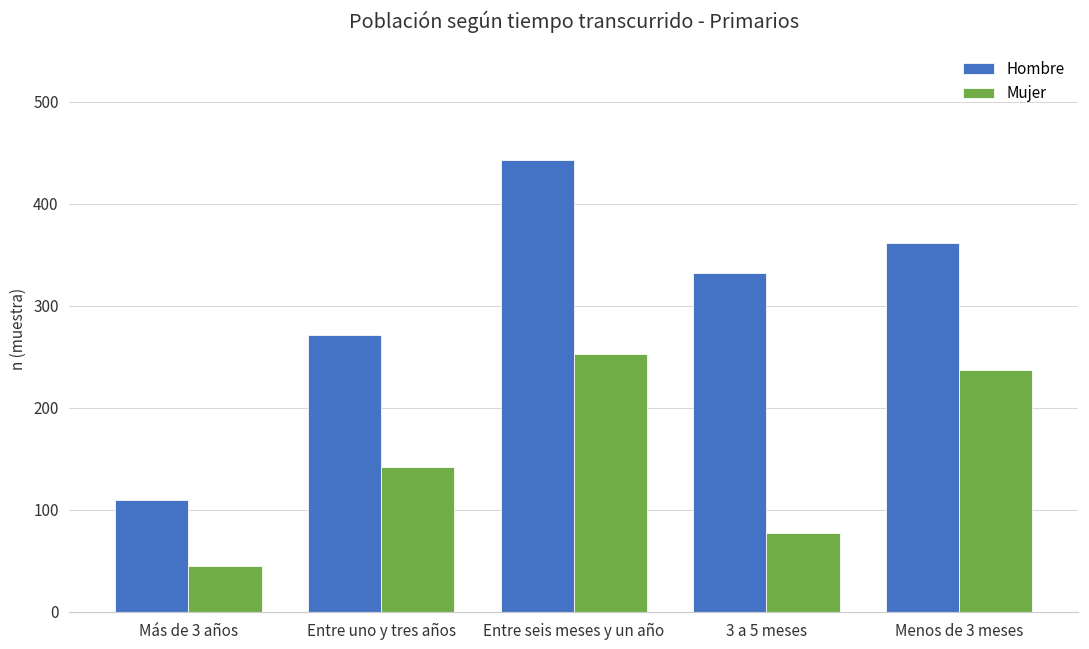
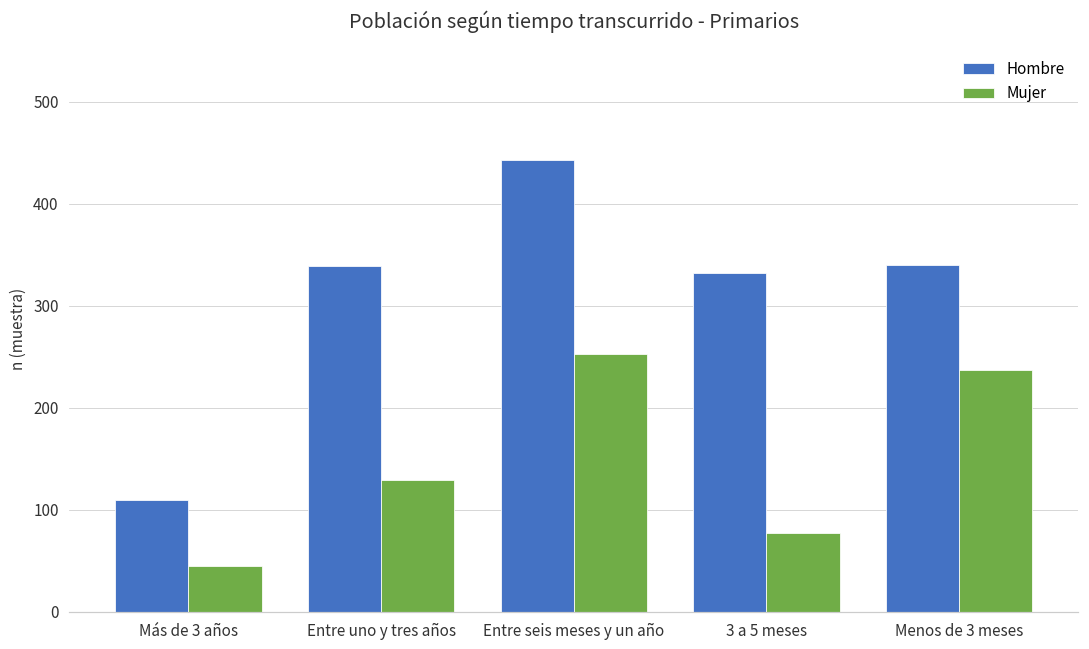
Hombre, Entre uno y tres años: 270 -> 340
Mujer, Entre uno y tres años: 140 -> 130
Hombre, Menos de 3 meses: 360 -> 340
